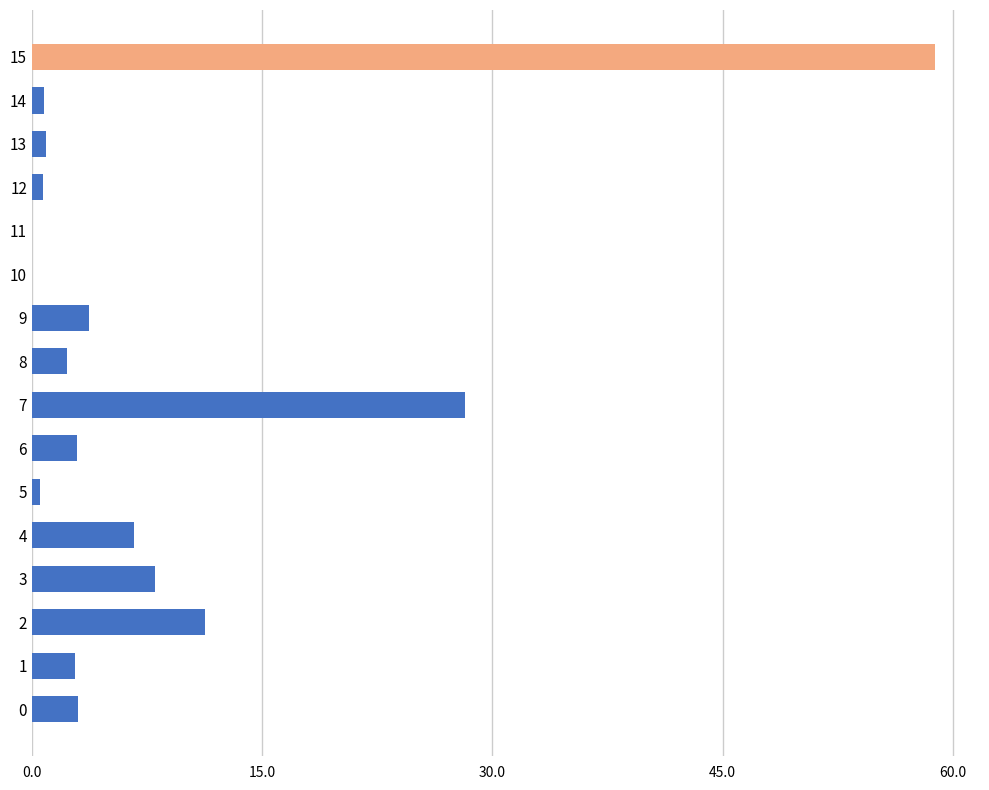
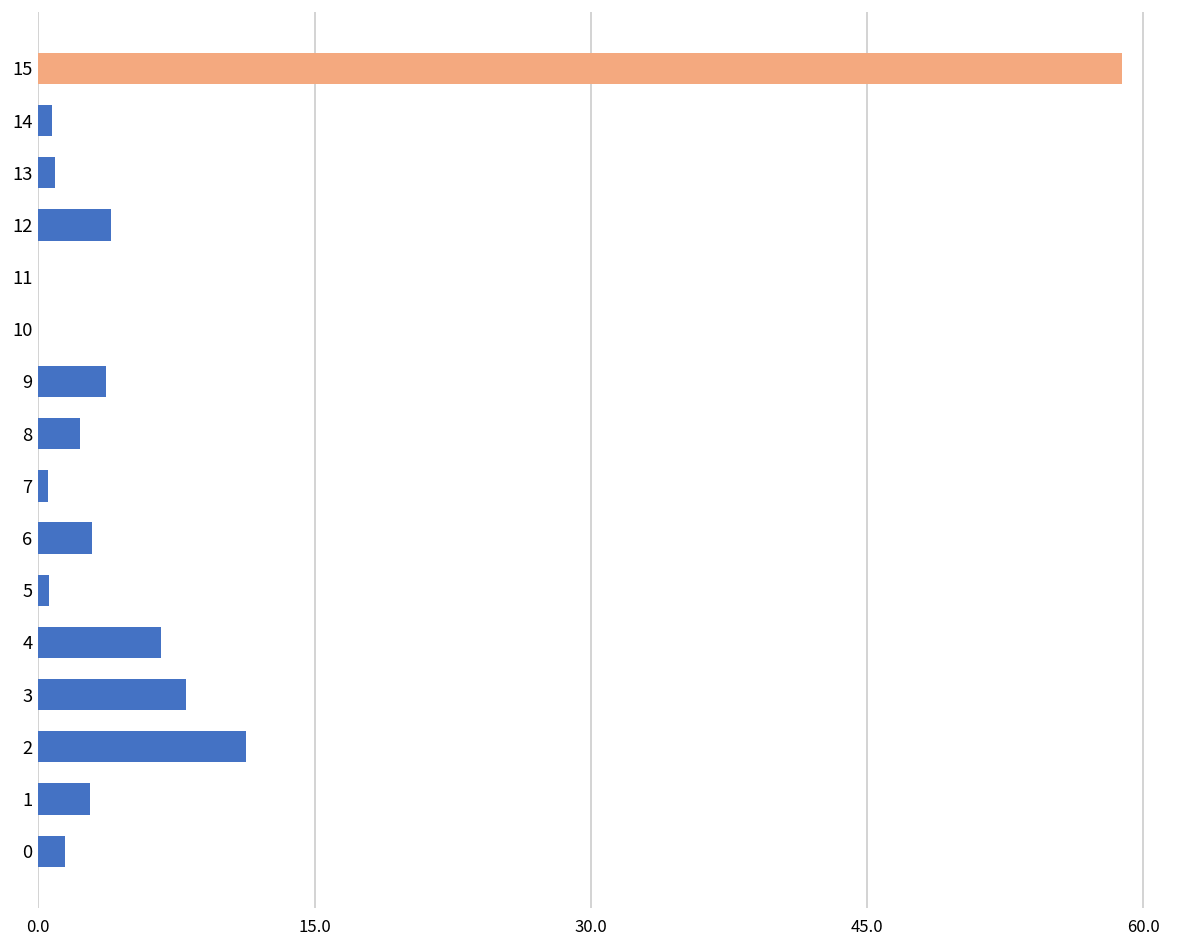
12: 0.7 -> 4.0
7: 28.2 -> 0.5
0: 3.0 -> 1.4
